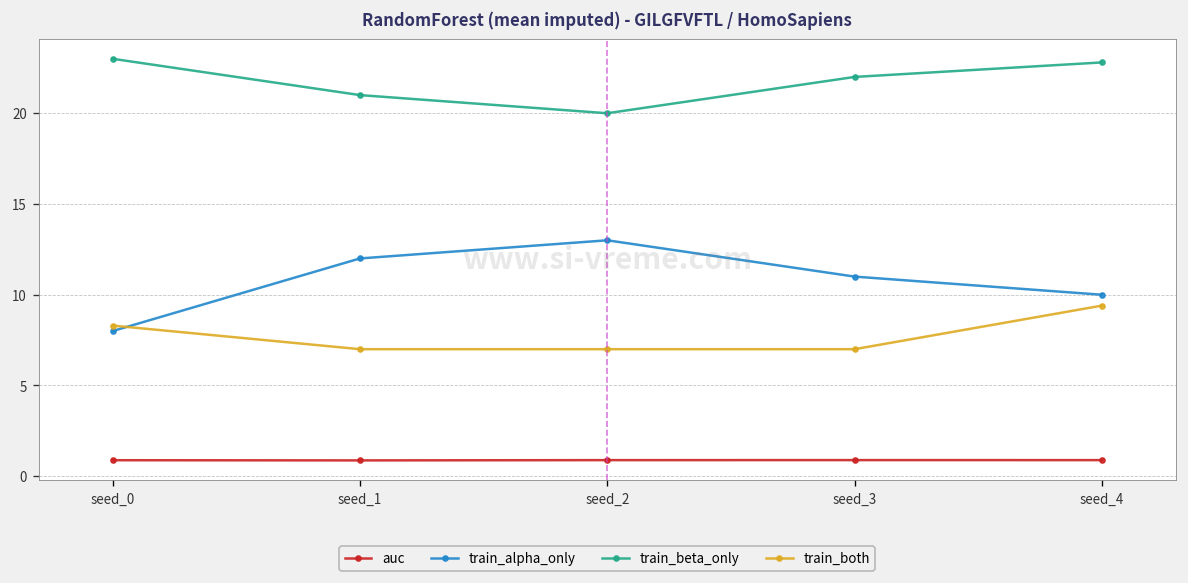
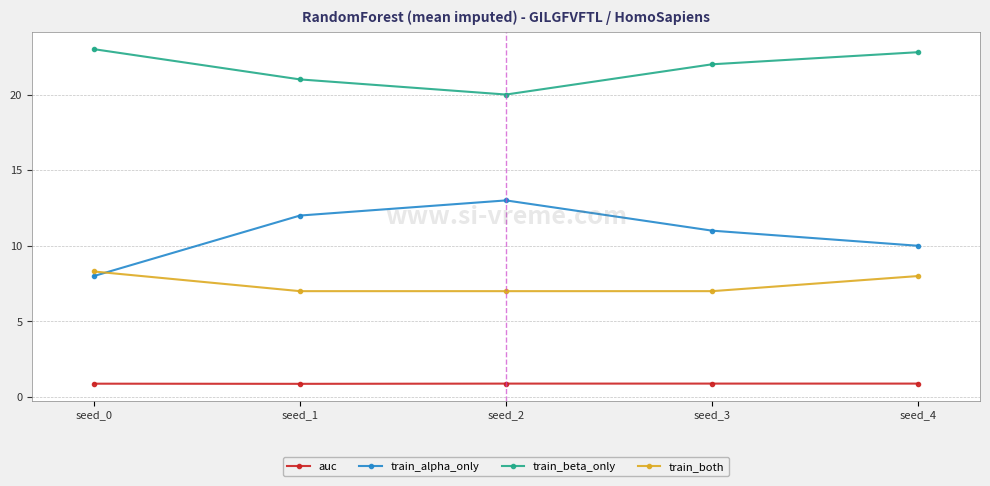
train_both, seed_4: 9.4 -> 8.0
